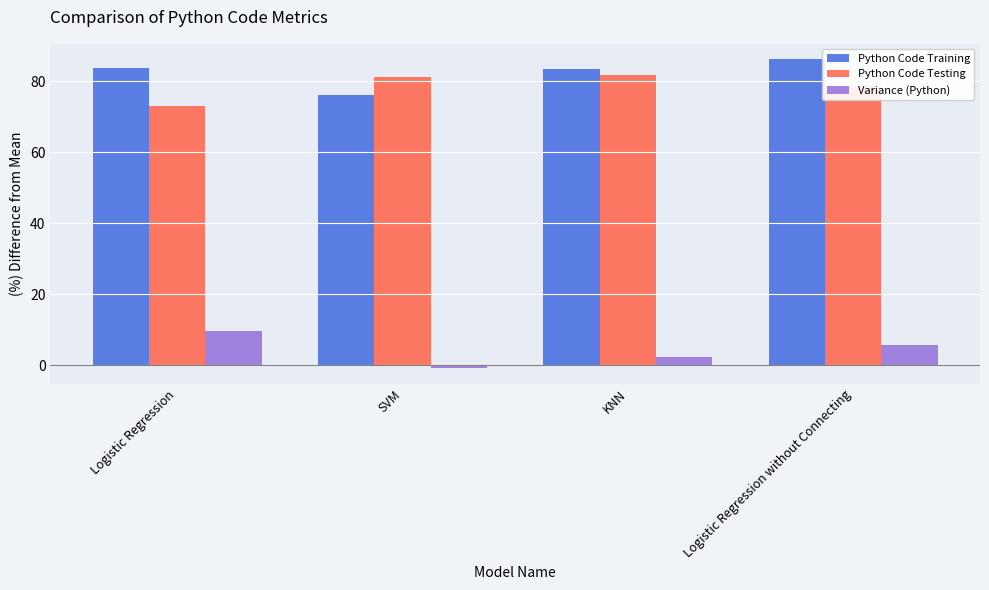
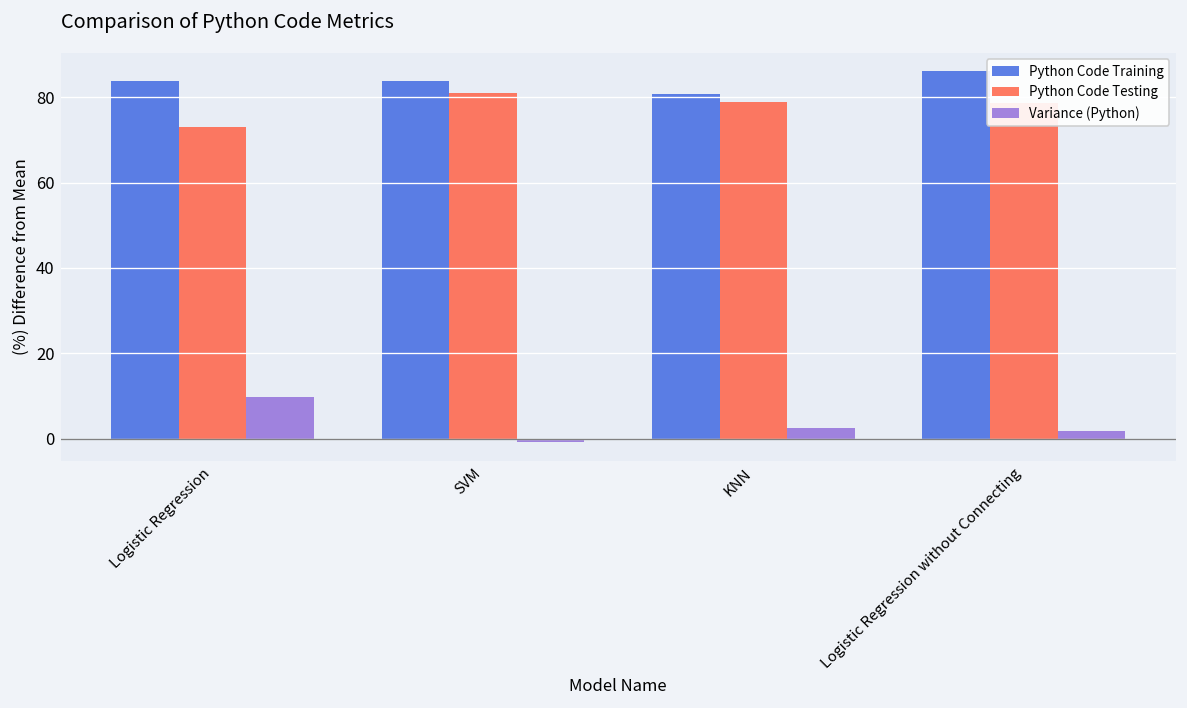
Python Code Training, SVM: 76 -> 84
Python Code Training, KNN: 83 -> 81
Python Code Testing, KNN: 82 -> 79
Variance (Python), Logistic Regression without Connecting: 6 -> 2
